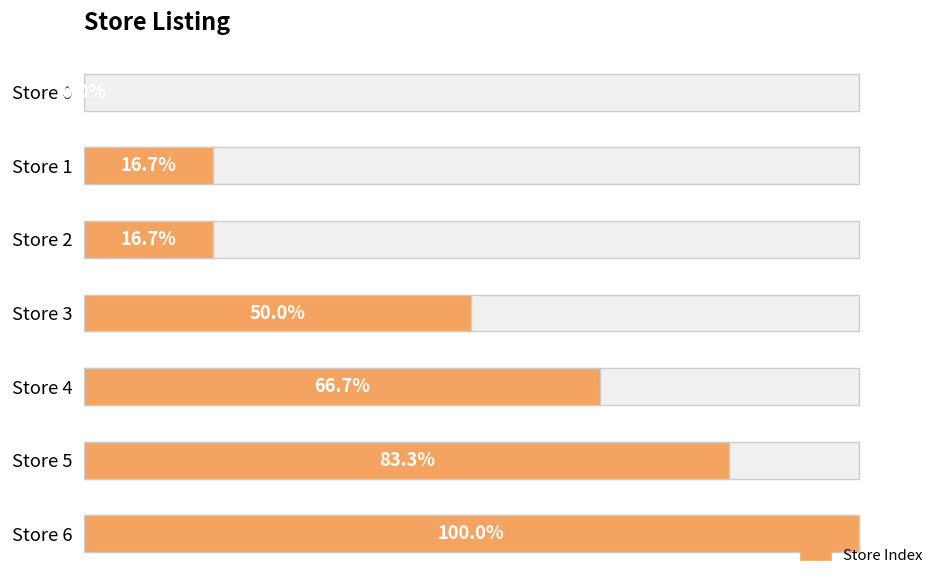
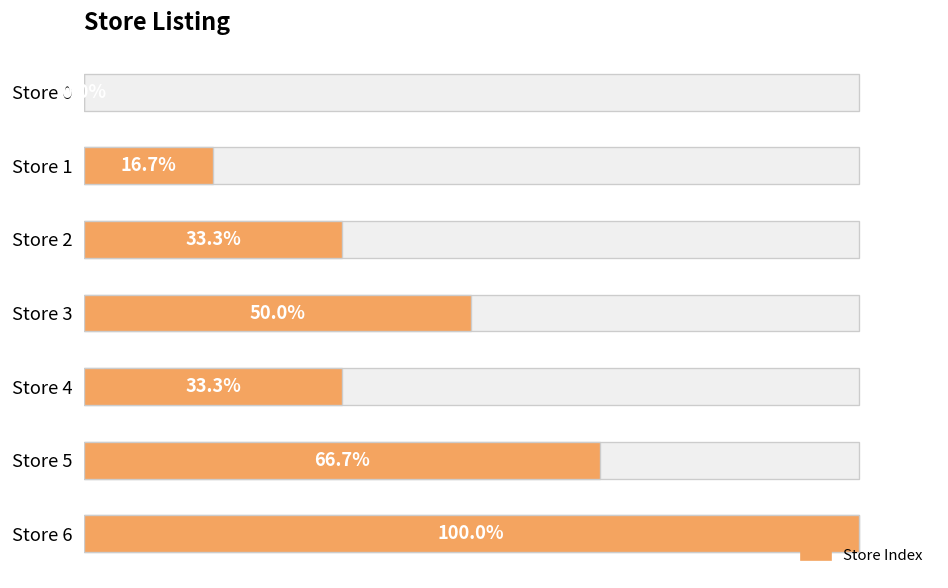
Store Index, Store 2: 16.7% -> 33.3%
Store Index, Store 4: 66.7% -> 33.3%
Store Index, Store 5: 83.3% -> 66.7%
